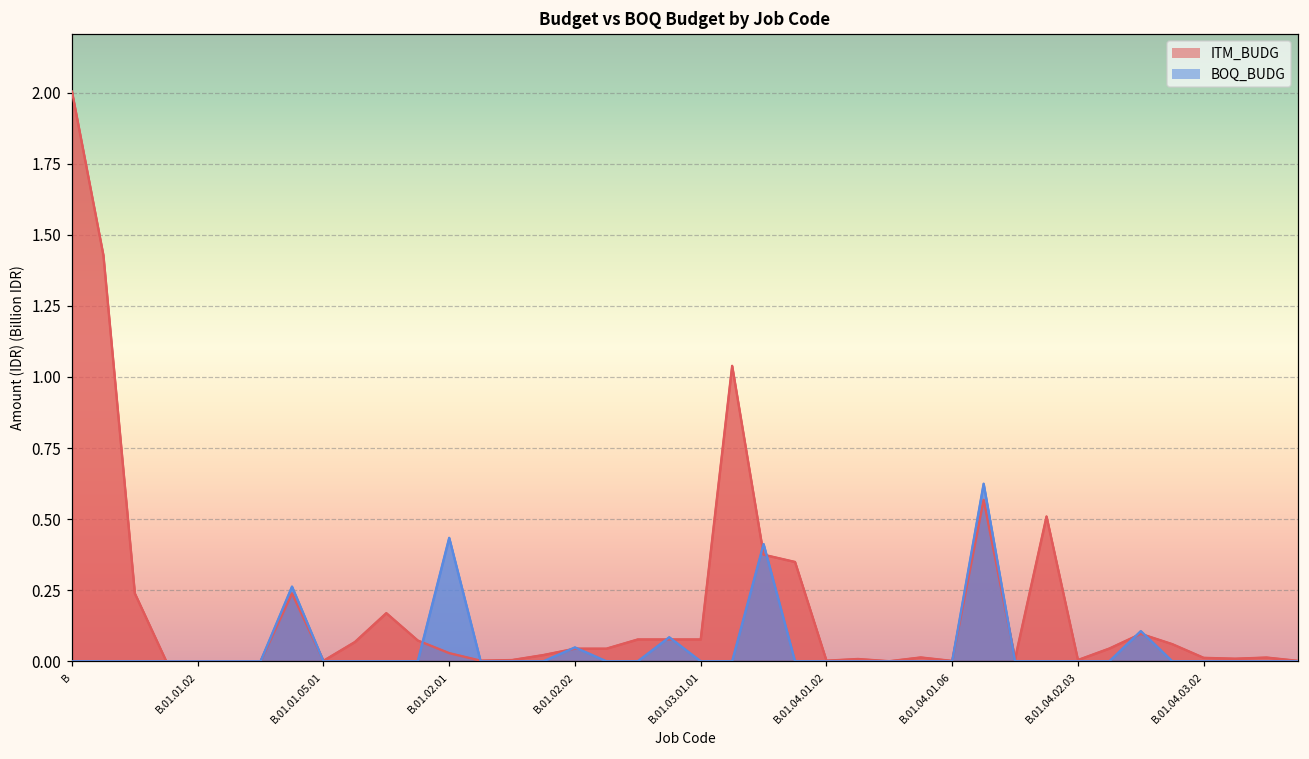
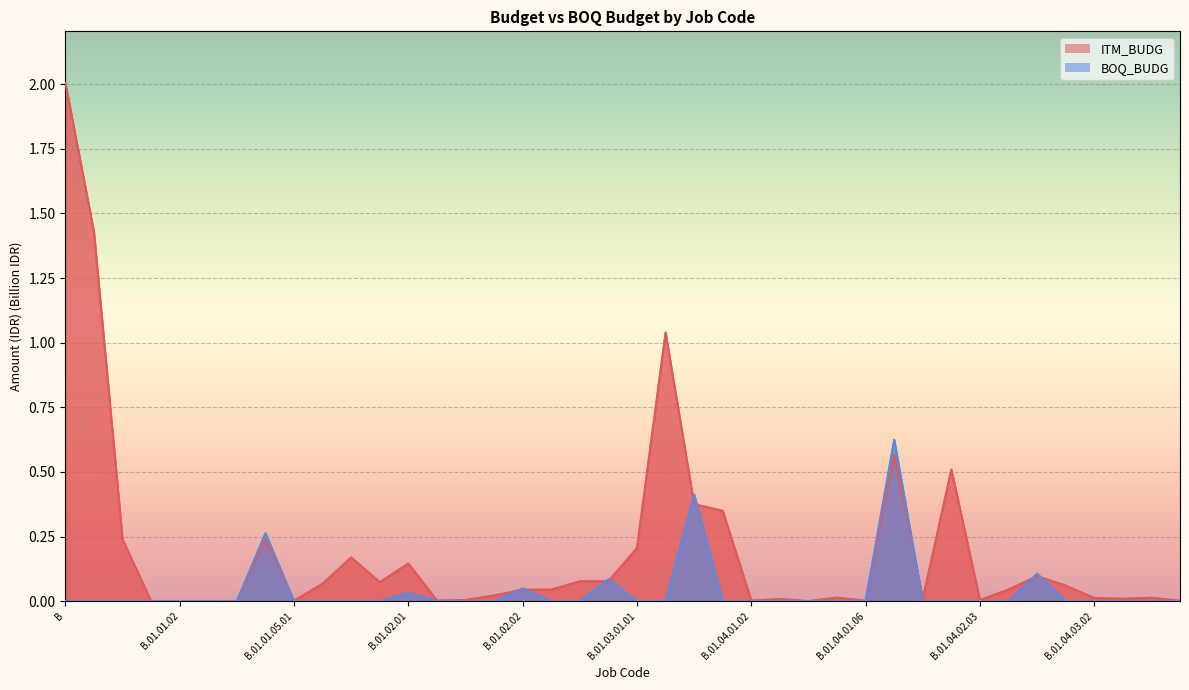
ITM_BUDG, B.01.02.01: 0.03 -> 0.15
BOQ_BUDG, B.01.02.01: 0.43 -> 0.03
ITM_BUDG, B.01.03.01.01: 0.08 -> 0.21
